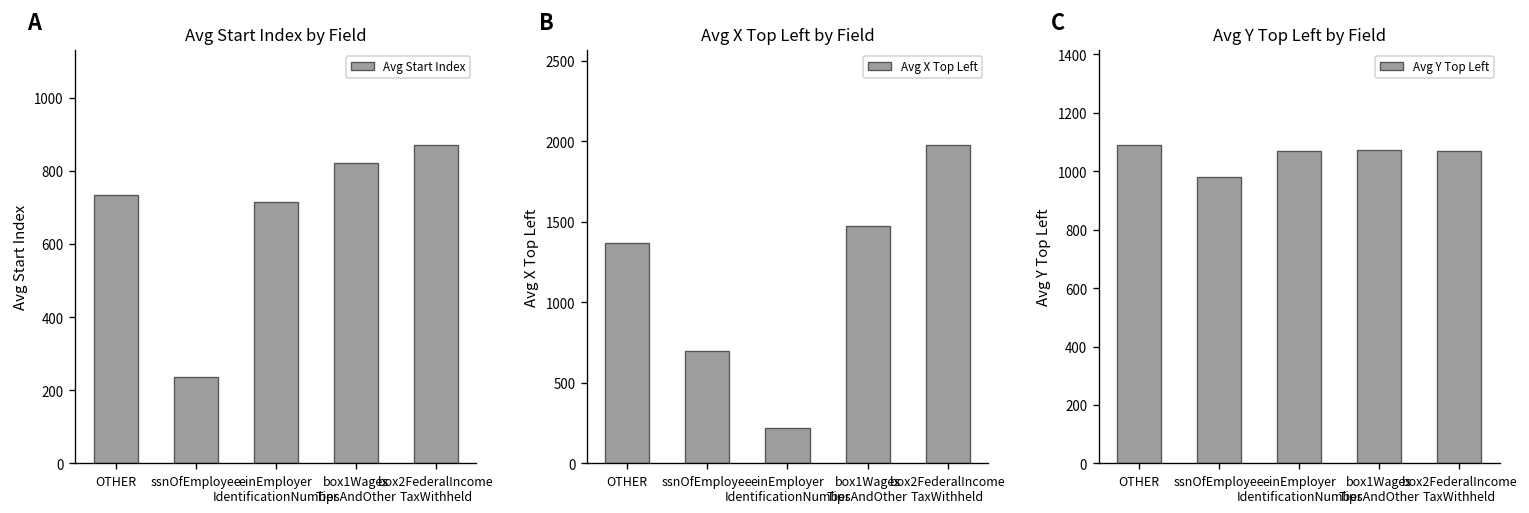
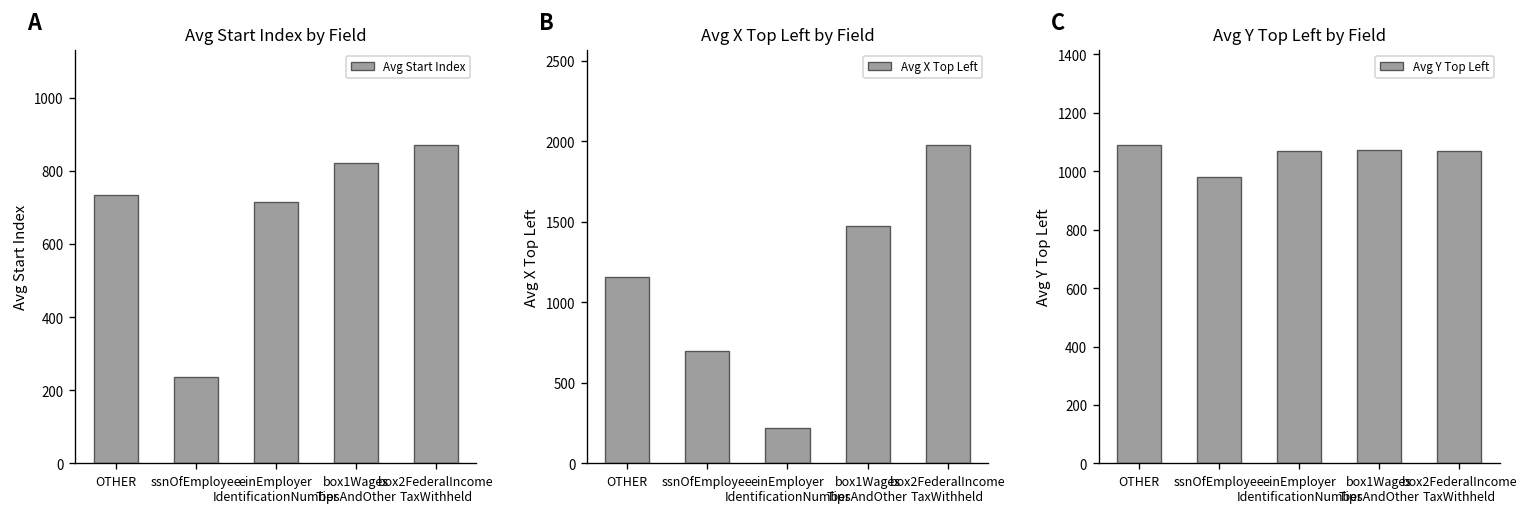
Avg X Top Left by Field, OTHER: 1370 -> 1160
